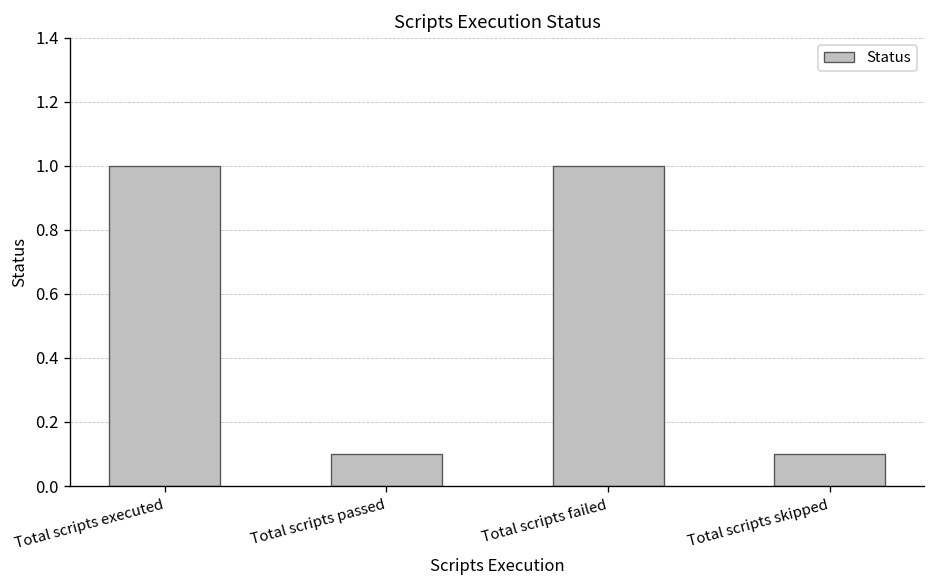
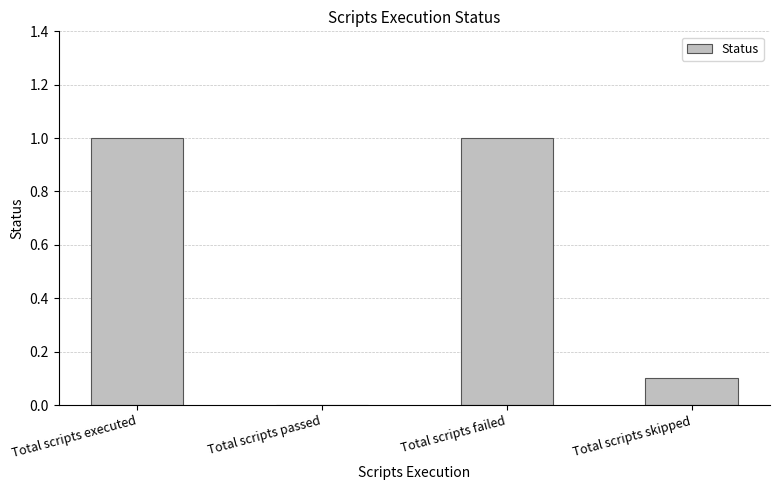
Total scripts passed: 0.1 -> 0.0
